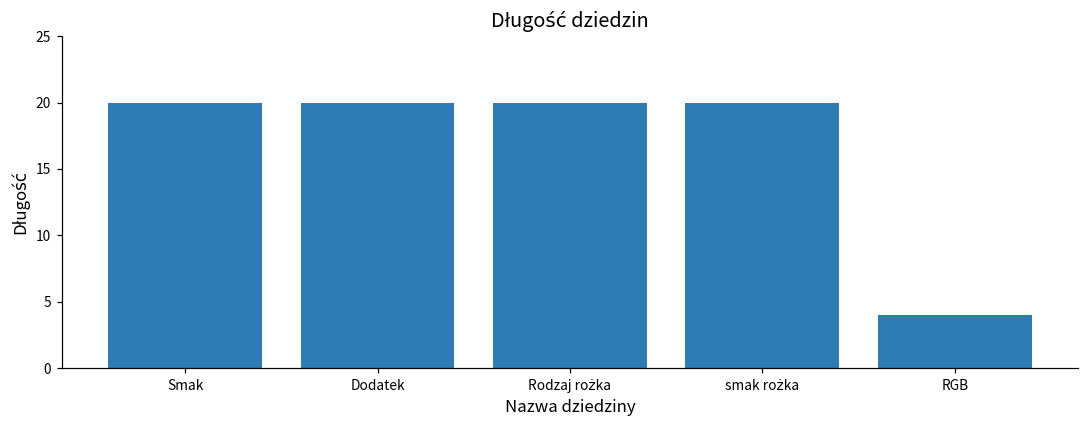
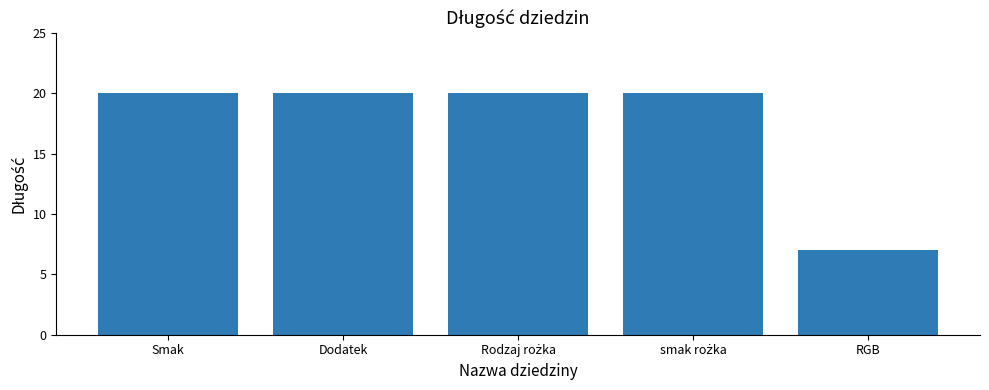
RGB: 4 -> 7
